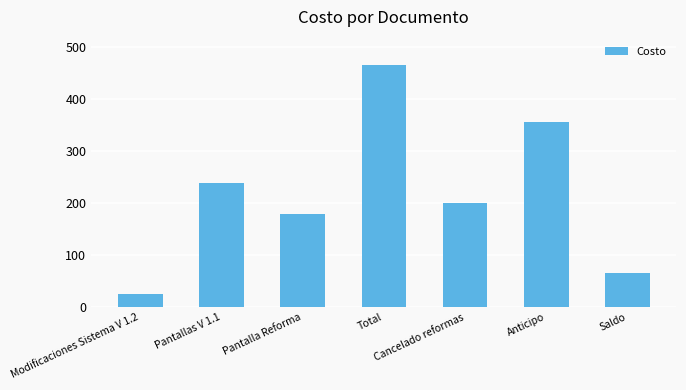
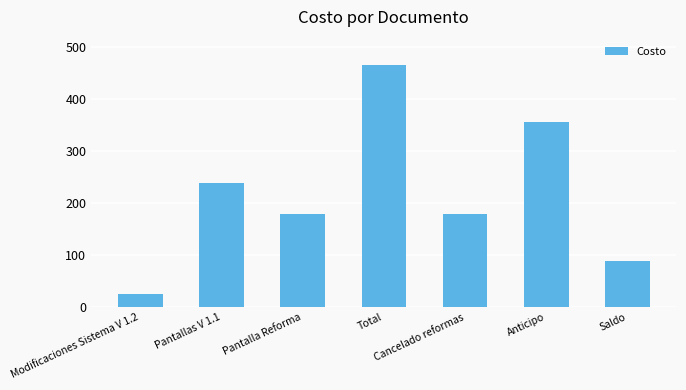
Cancelado reformas: 200 -> 180
Saldo: 70 -> 90
